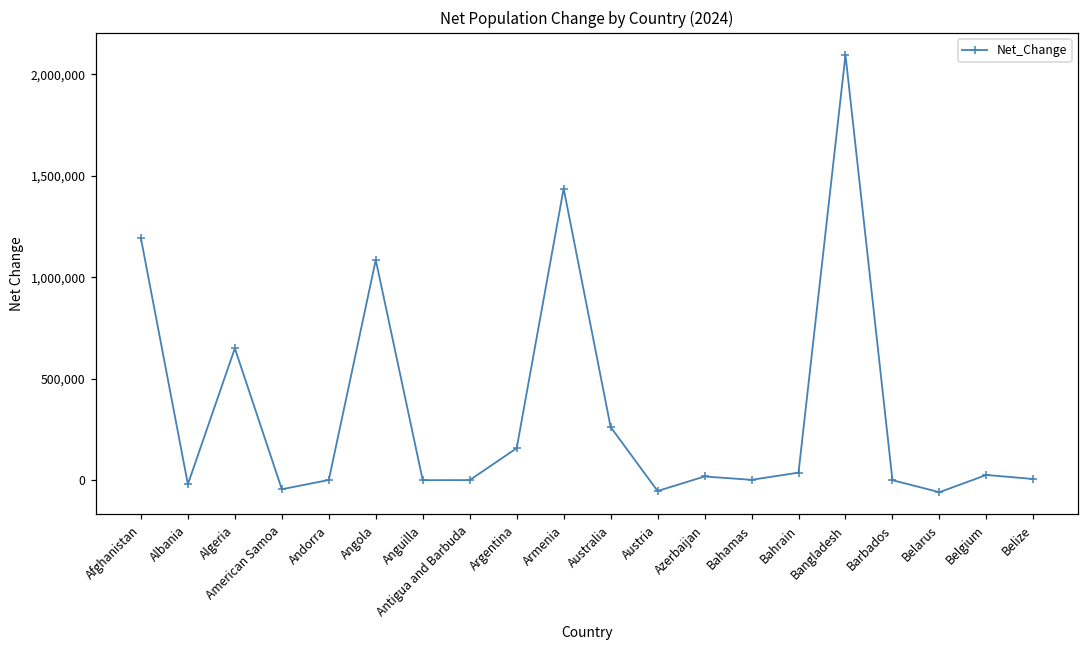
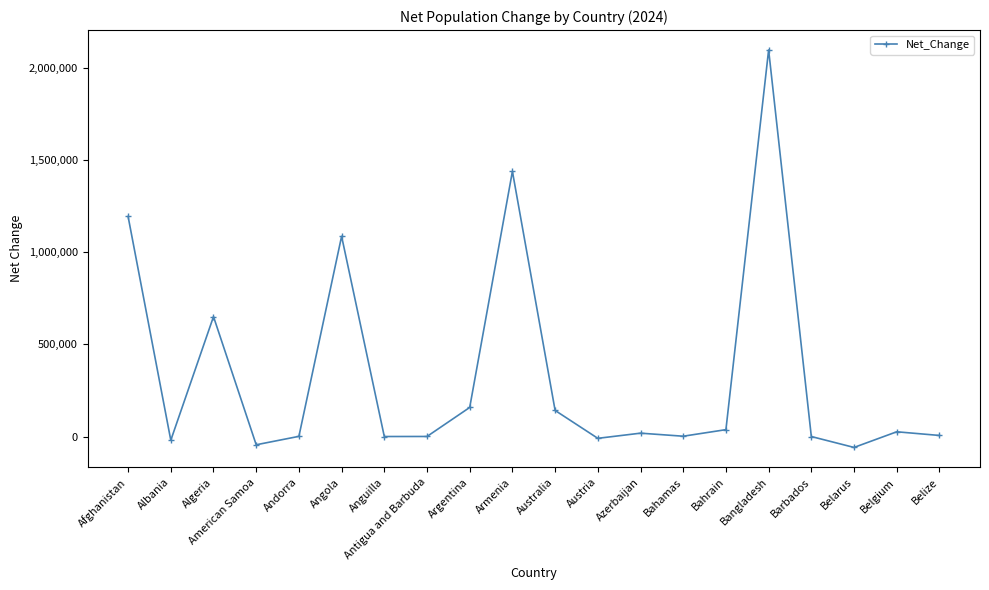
Australia: 260,000 -> 140,000
Austria: -50,000 -> -10,000
